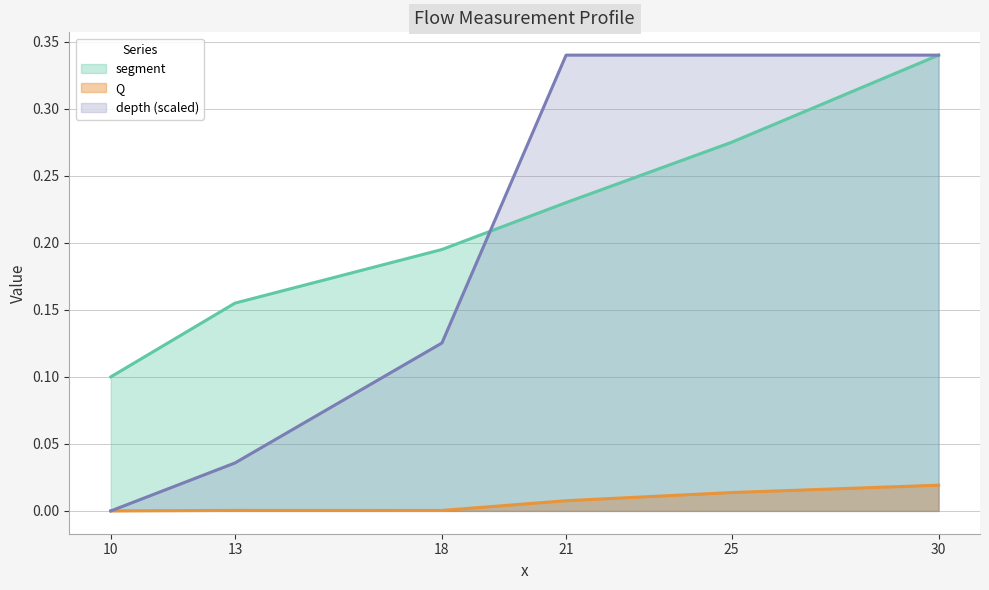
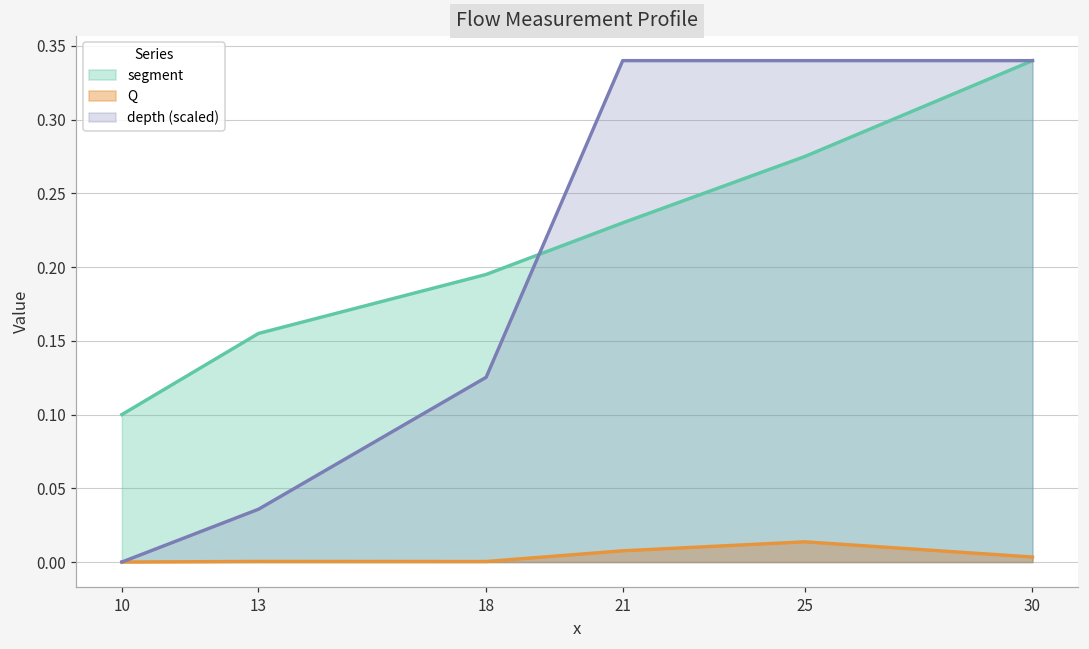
Q, 30: 0.019 -> 0.003
